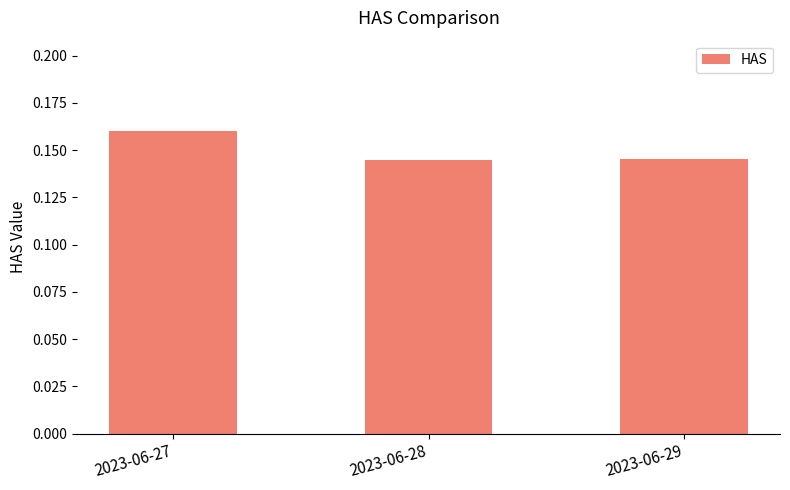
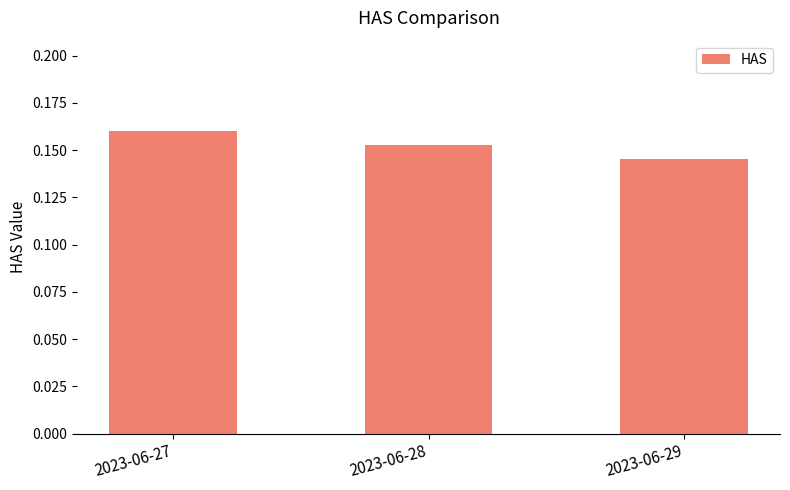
2023-06-28: 0.145 -> 0.153
